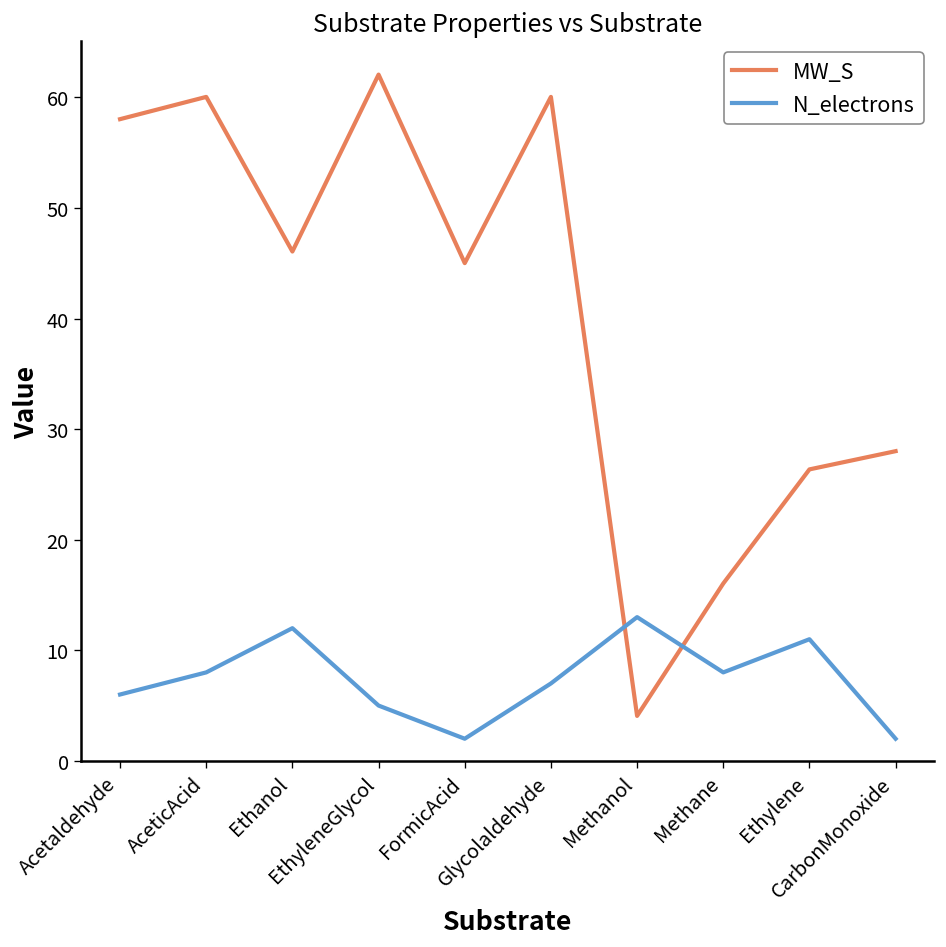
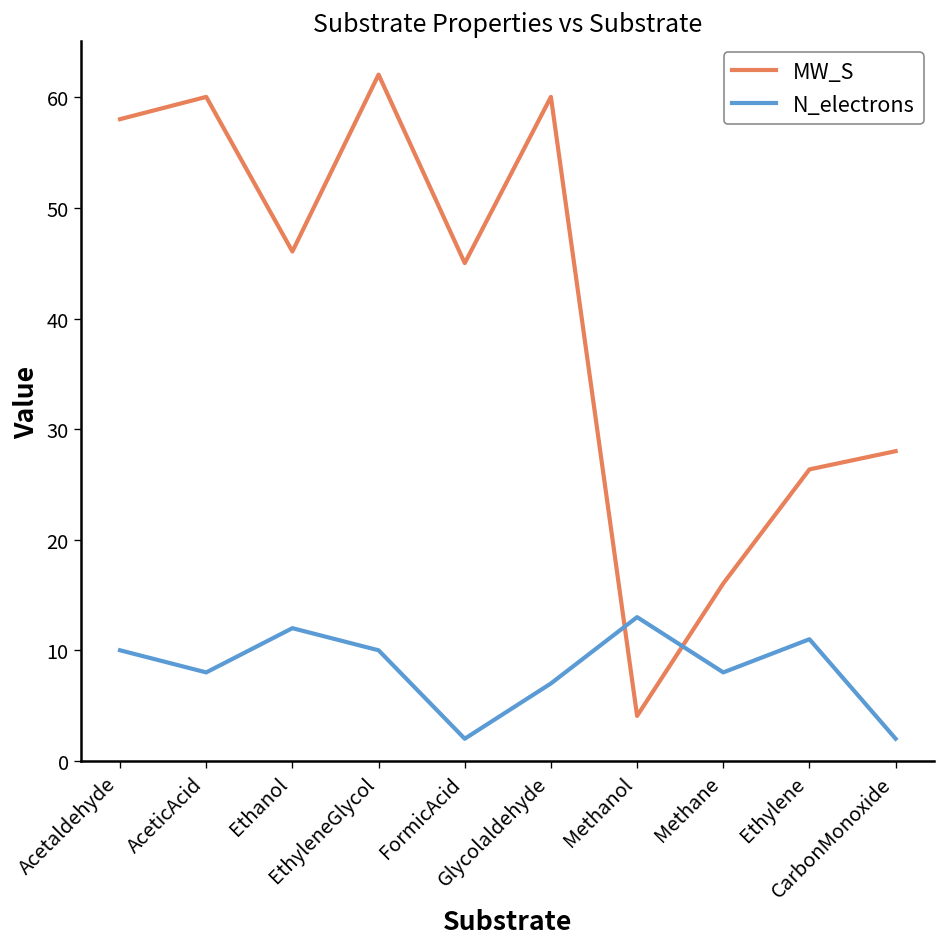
N_electrons, Acetaldehyde: 6 -> 10
N_electrons, EthyleneGlycol: 5 -> 10
